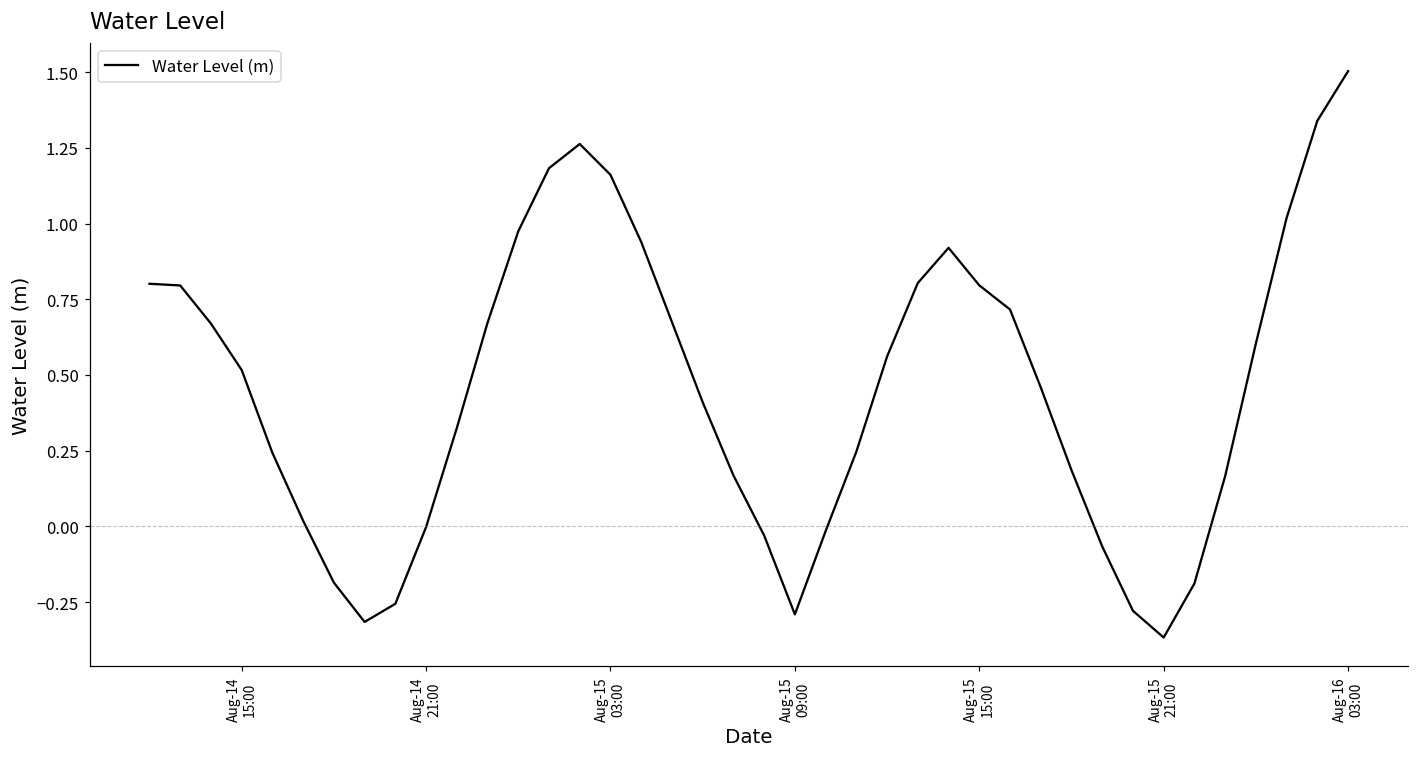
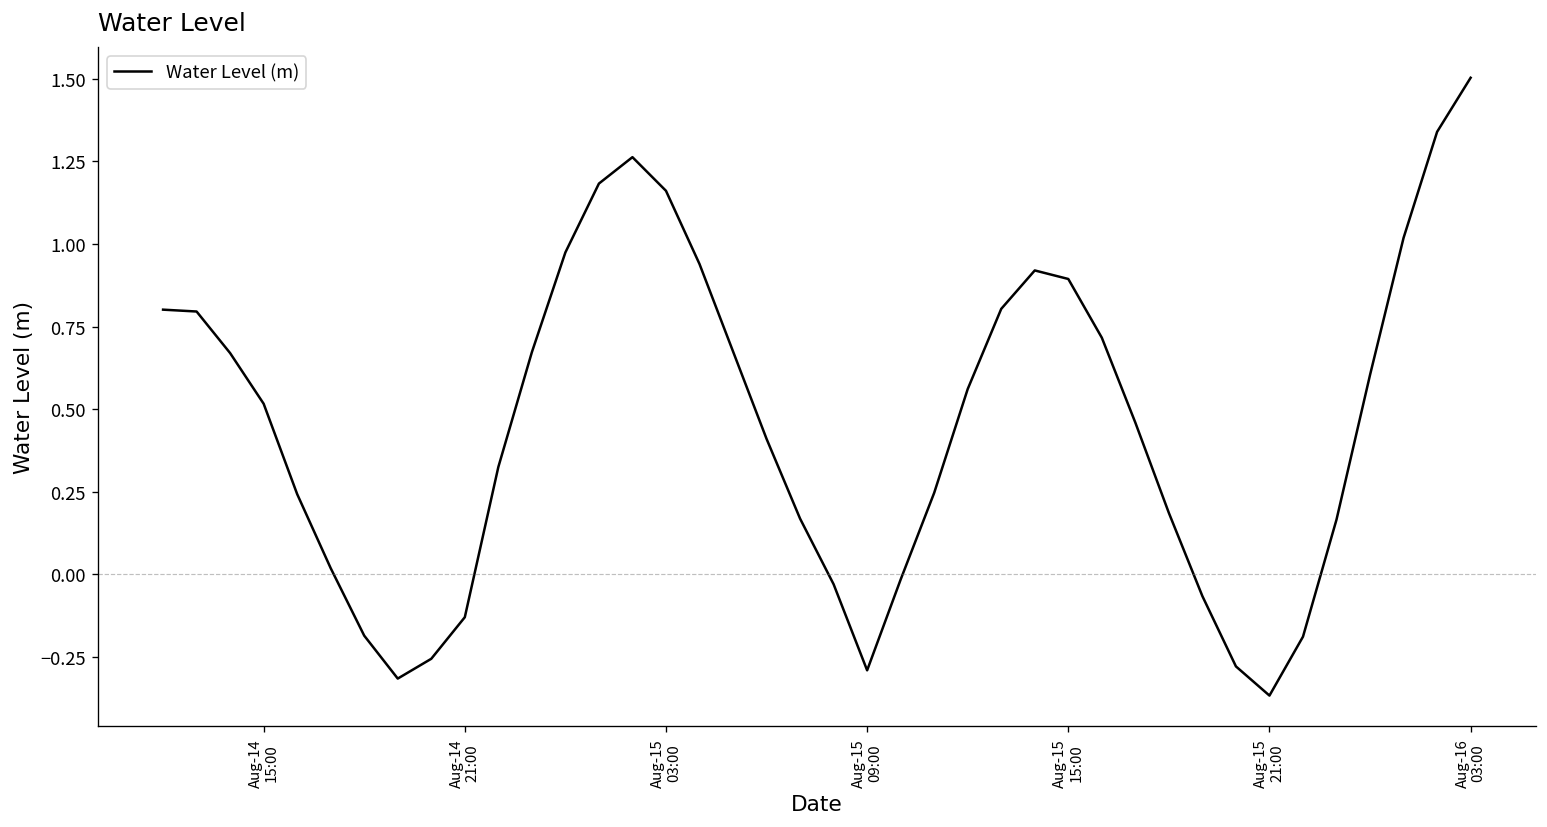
Aug-14 21:00: 0.00 -> -0.13
Aug-15 15:00: 0.80 -> 0.89
